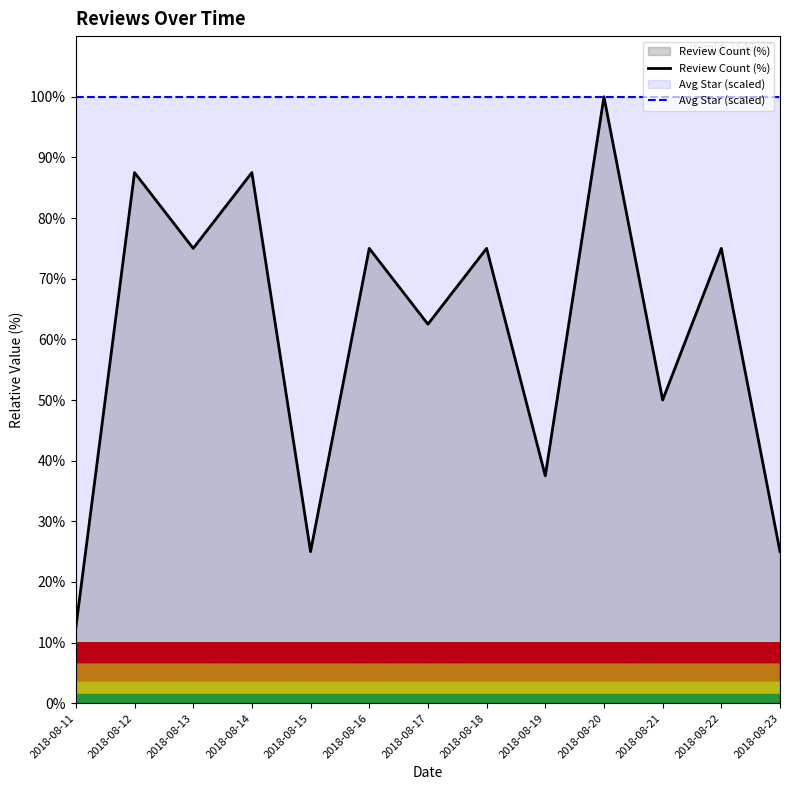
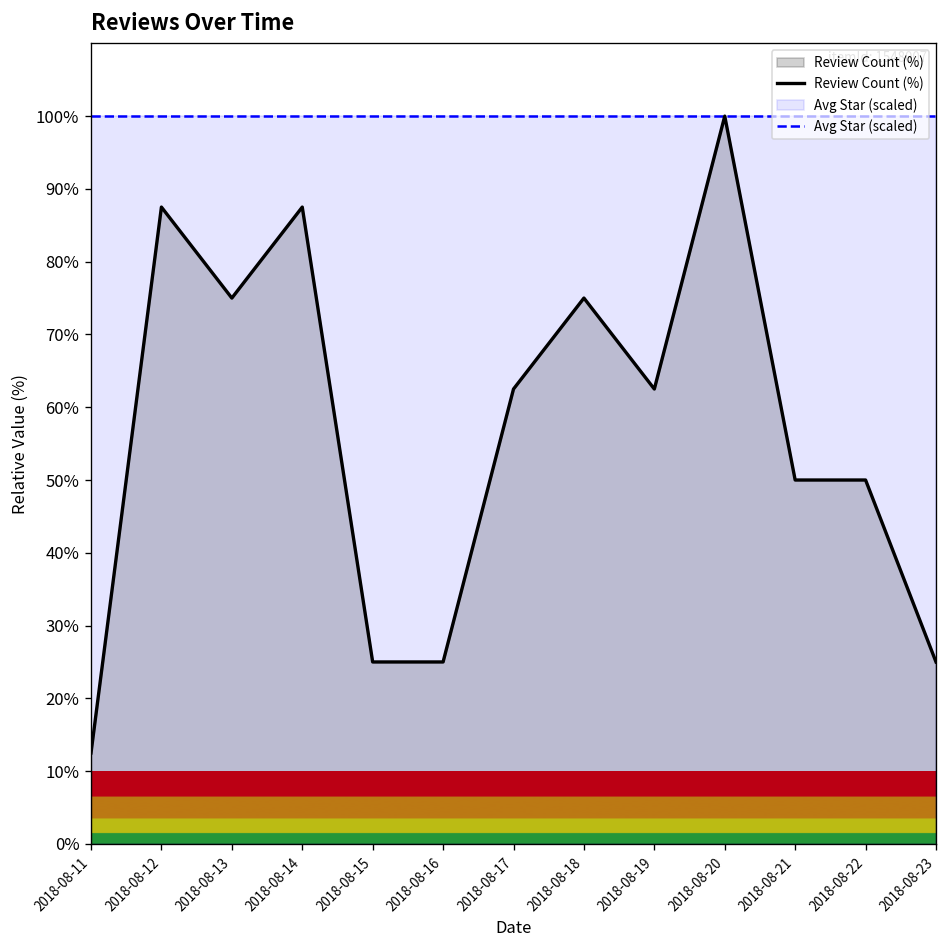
Review Count (%), 2018-08-16: 75% -> 25%
Review Count (%), 2018-08-19: 38% -> 63%
Review Count (%), 2018-08-22: 75% -> 50%
